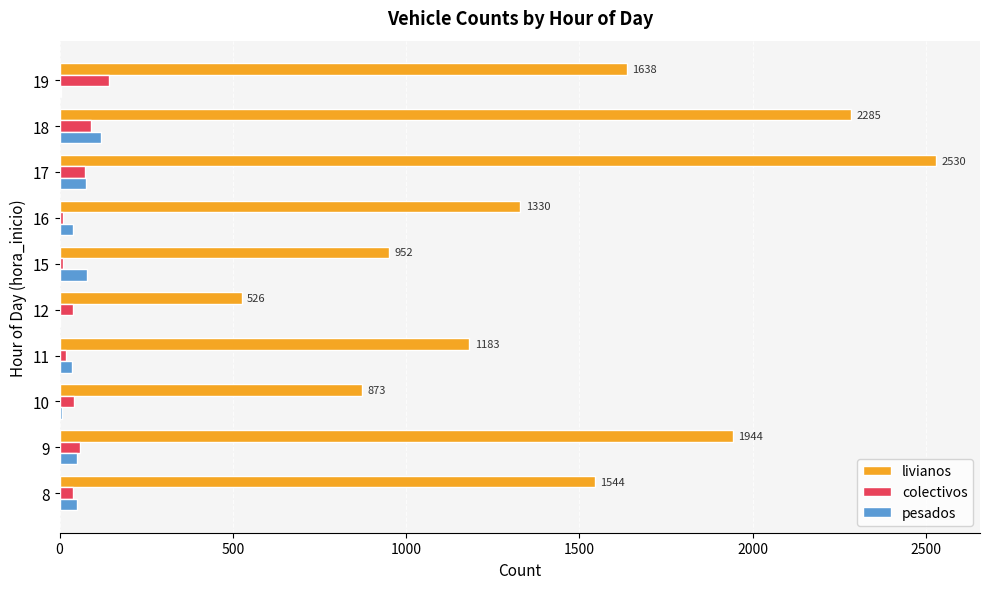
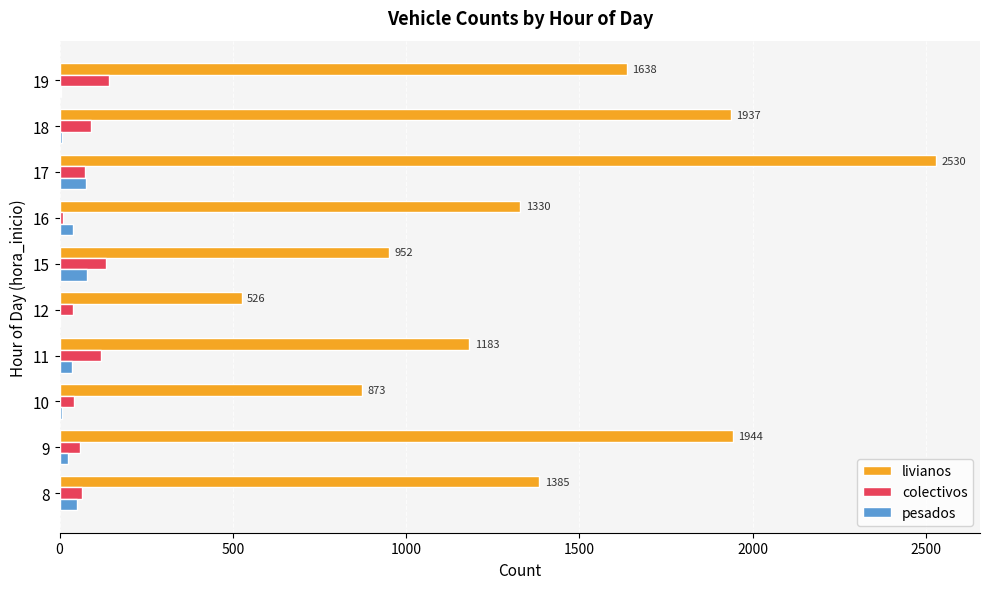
livianos, 18: 2285 -> 1937
pesados, 18: 120 -> 10
colectivos, 15: 10 -> 140
colectivos, 11: 20 -> 120
pesados, 9: 50 -> 20
livianos, 8: 1544 -> 1385
colectivos, 8: 40 -> 60
